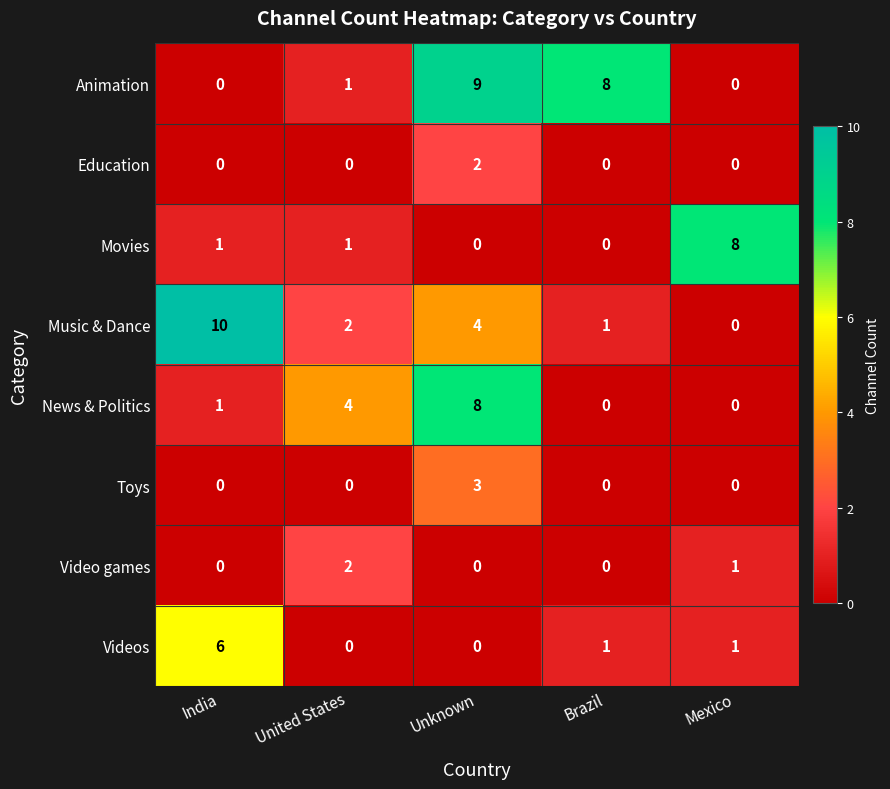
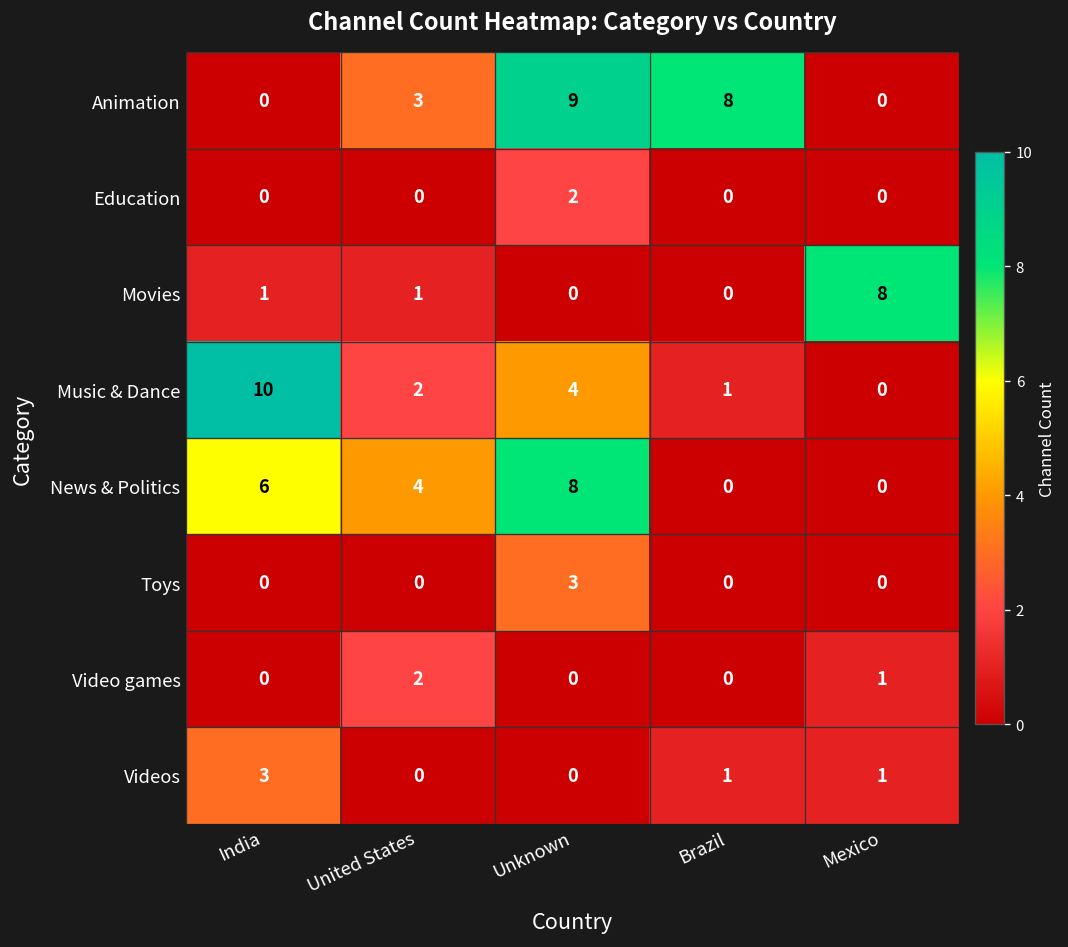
Animation, United States: 1 -> 3
News & Politics, India: 1 -> 6
Videos, India: 6 -> 3
